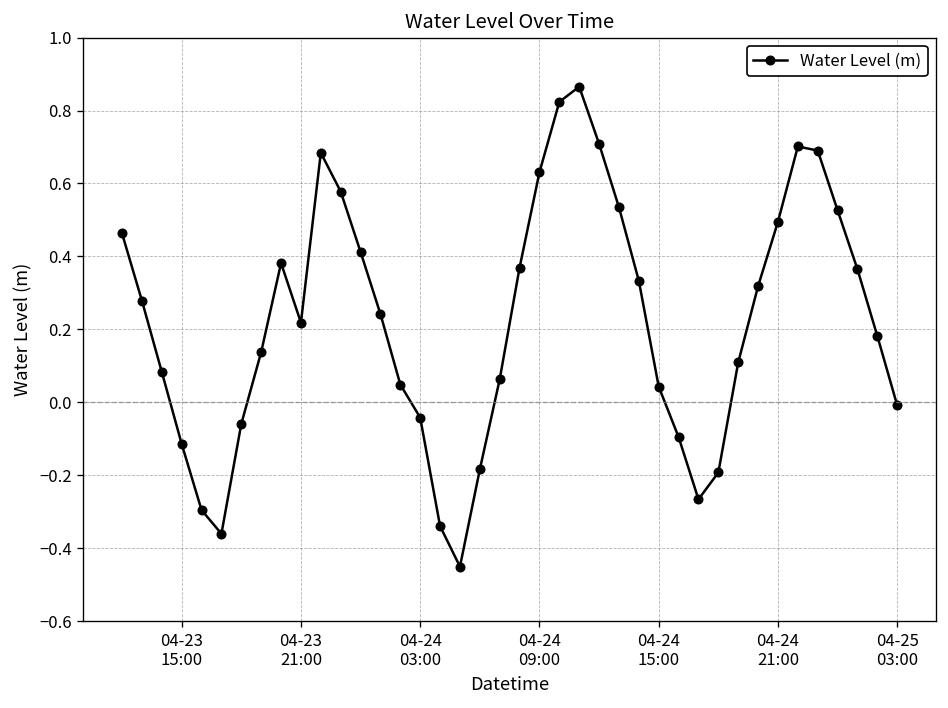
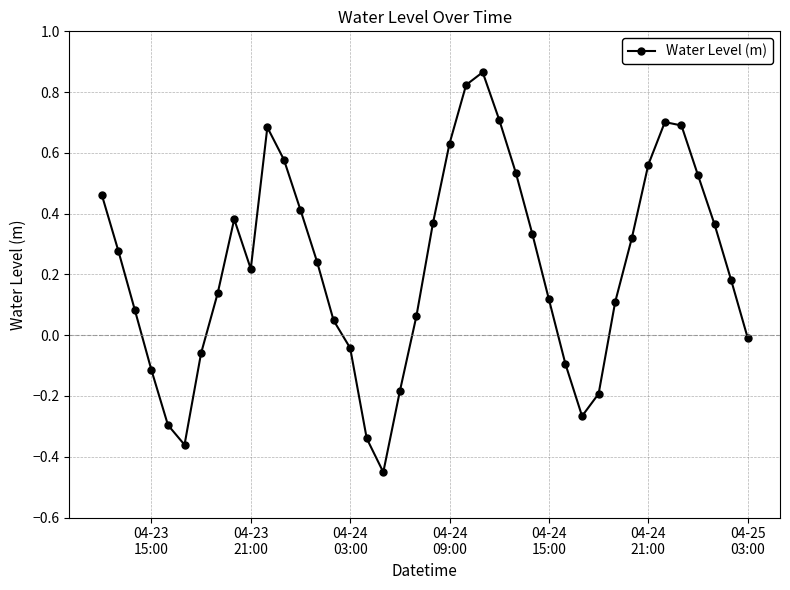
04-24 15:00: 0.04 -> 0.12
04-24 21:00: 0.50 -> 0.56
